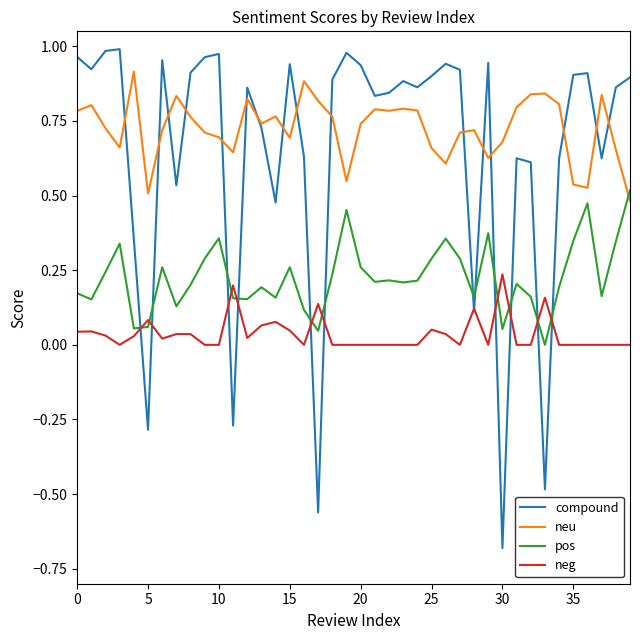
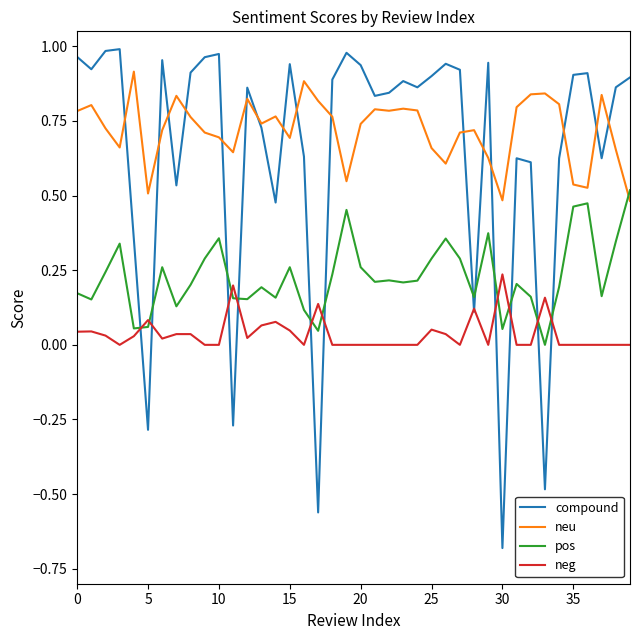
neu, 30: 0.68 -> 0.48
pos, 35: 0.35 -> 0.46
